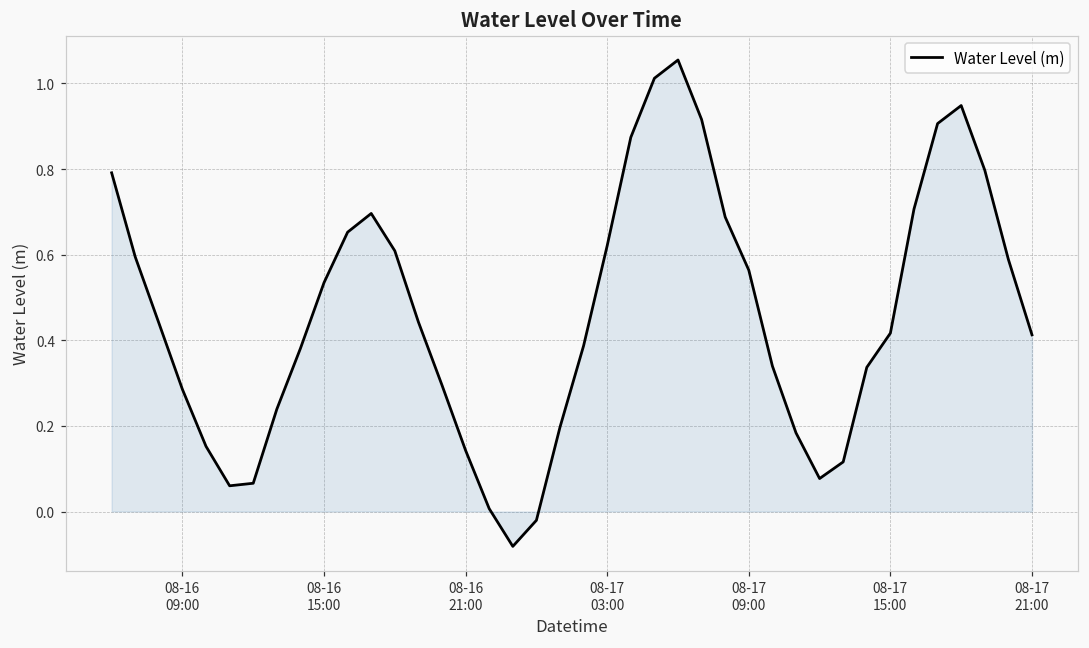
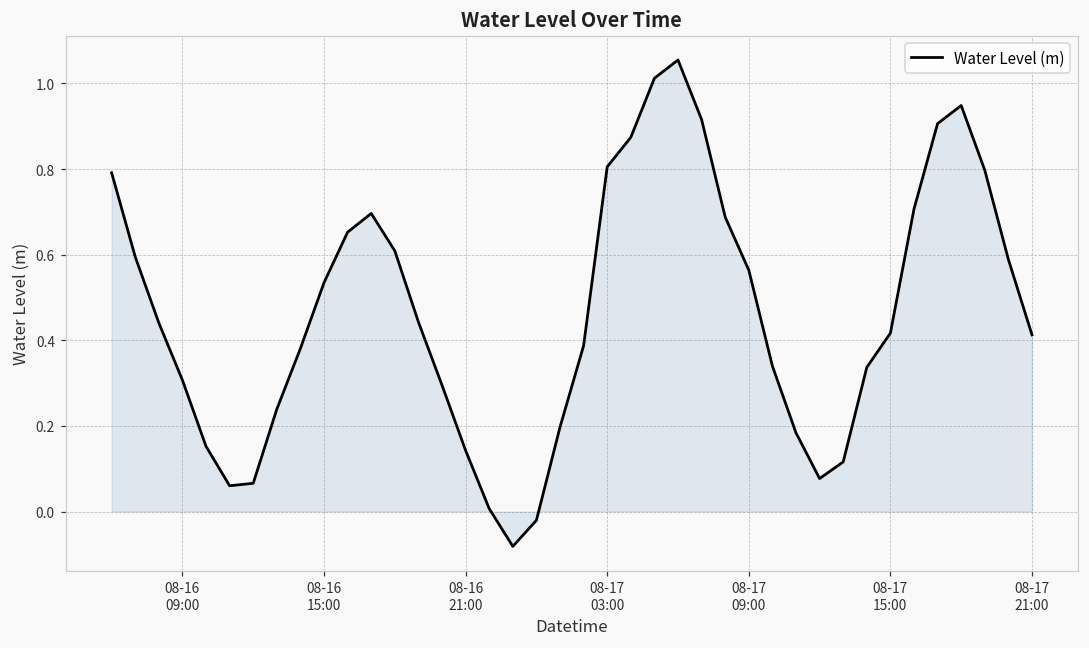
Water Level (m), 08-16 09:00: 0.29 -> 0.31
Water Level (m), 08-17 03:00: 0.62 -> 0.81
